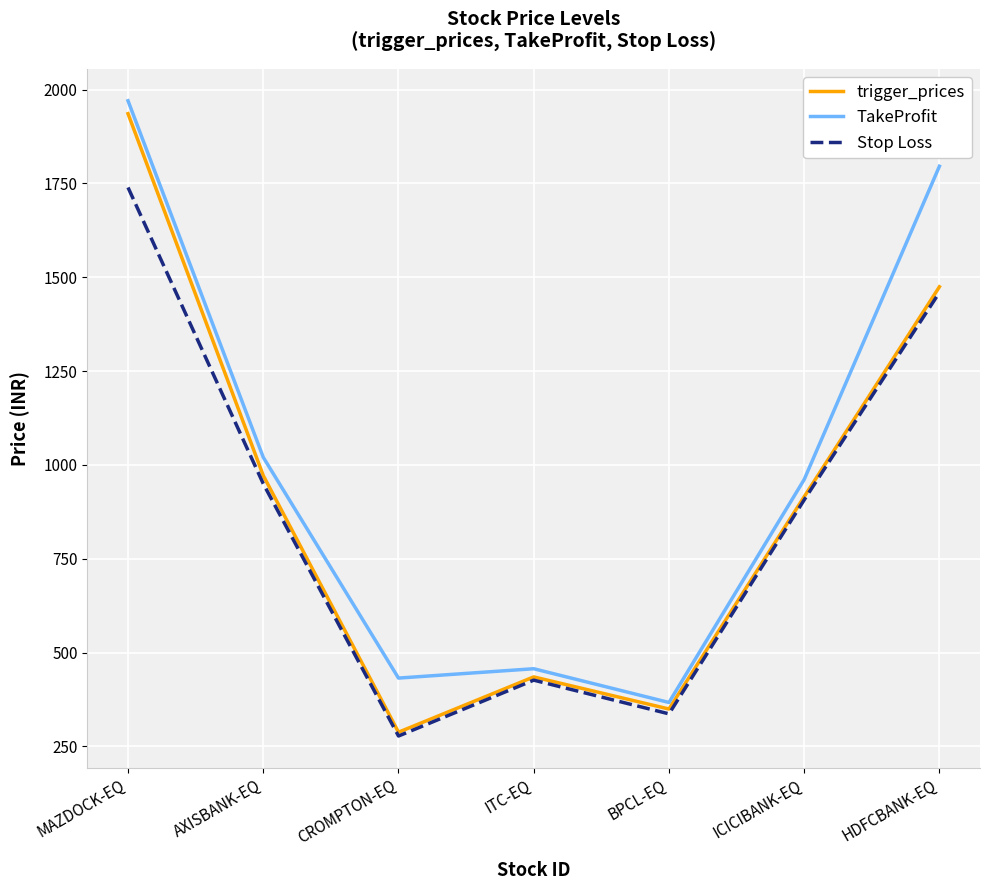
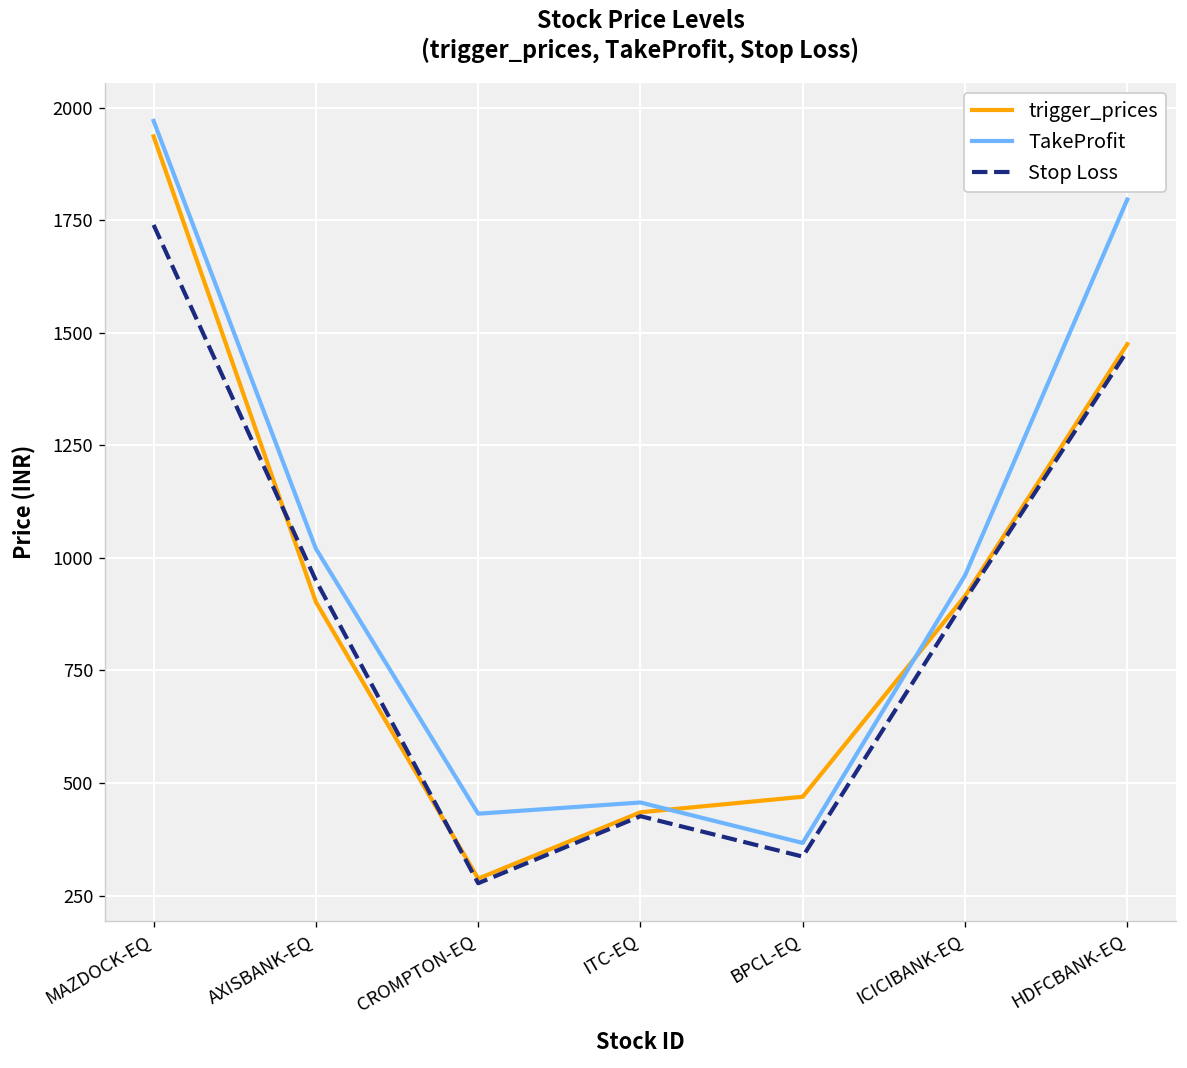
trigger_prices, AXISBANK-EQ: 970 -> 900
trigger_prices, BPCL-EQ: 350 -> 470
